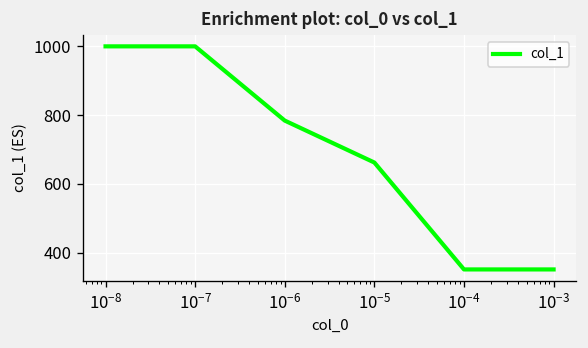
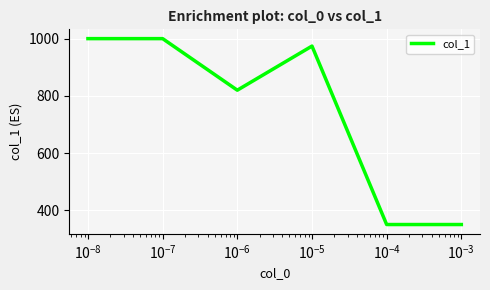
10^-6: 780 -> 820
10^-5: 660 -> 970
